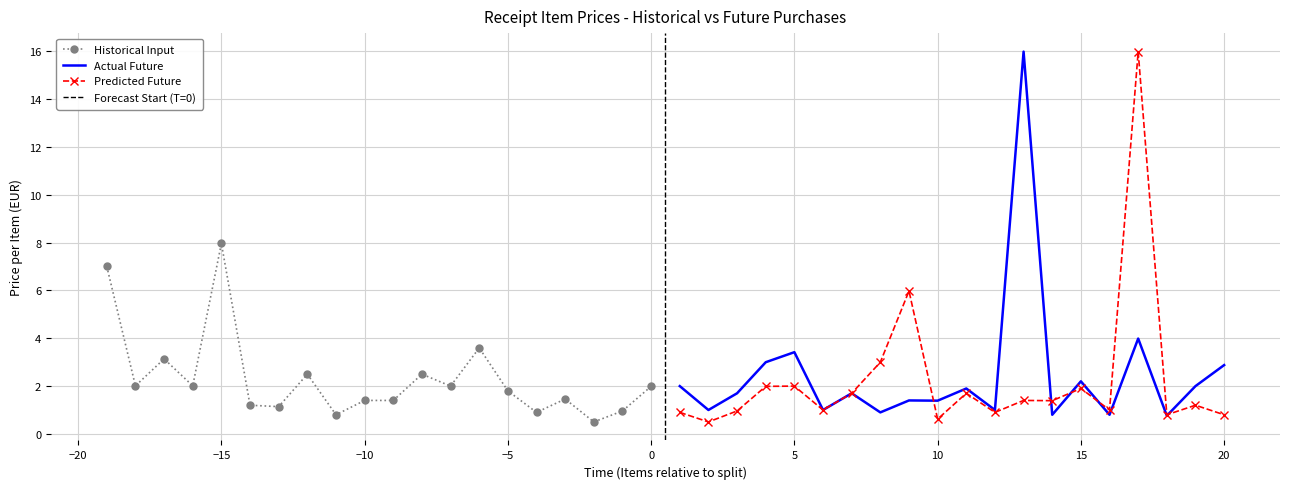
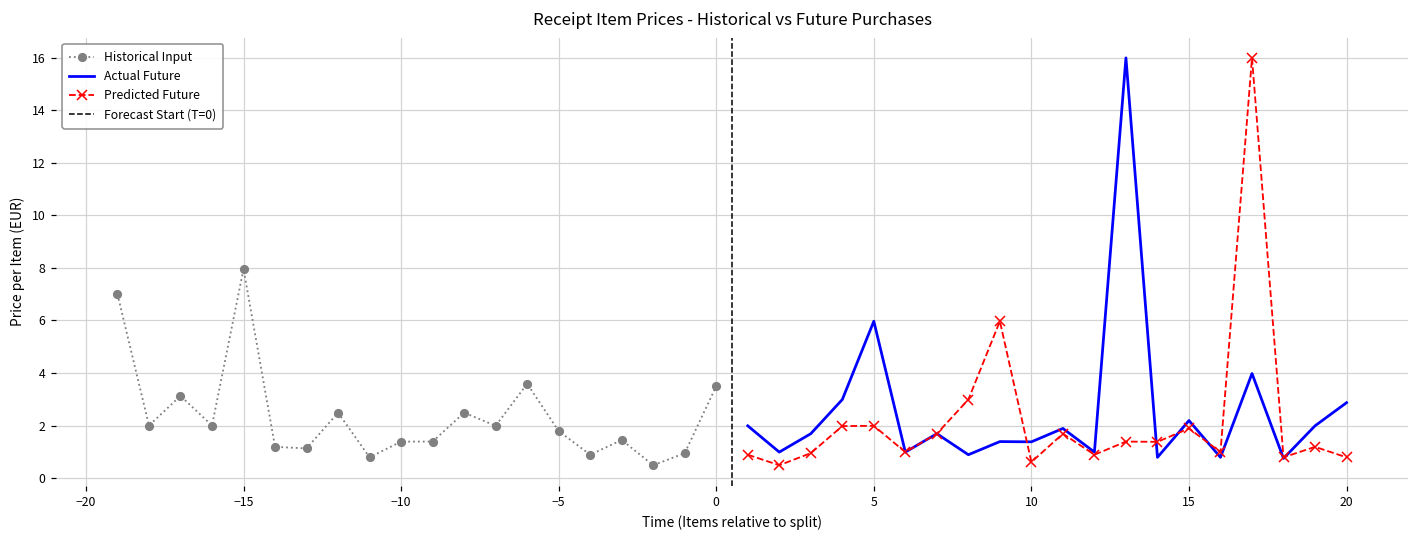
Historical Input, 0: 2.0 -> 3.5
Actual Future, 5: 3.4 -> 6.0
